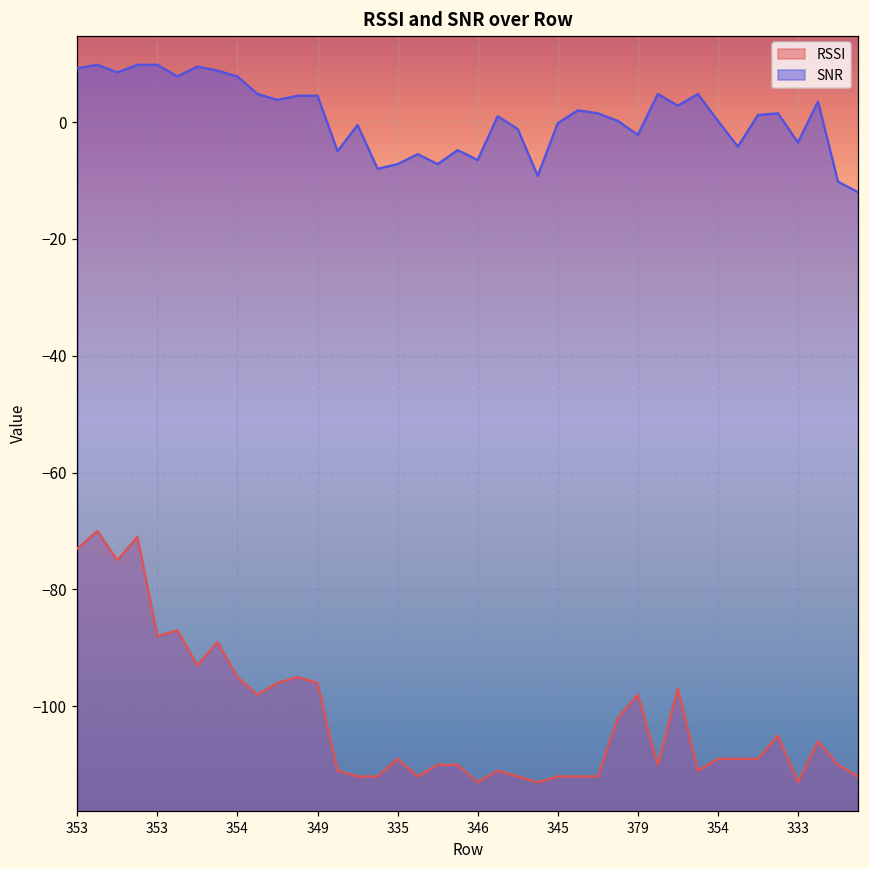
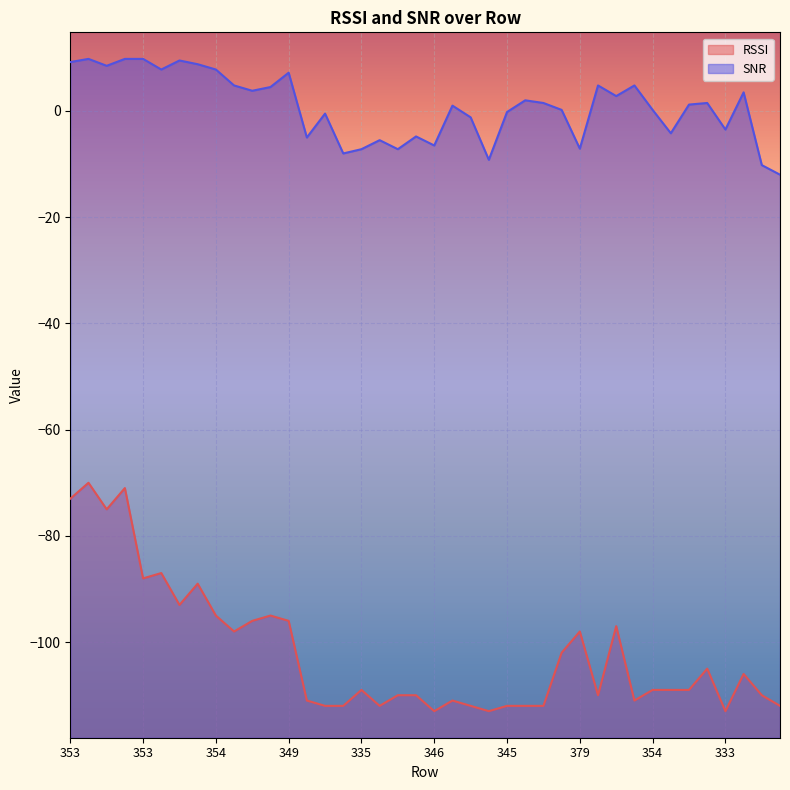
SNR, 349: 5 -> 7
SNR, 379: -2 -> -7
